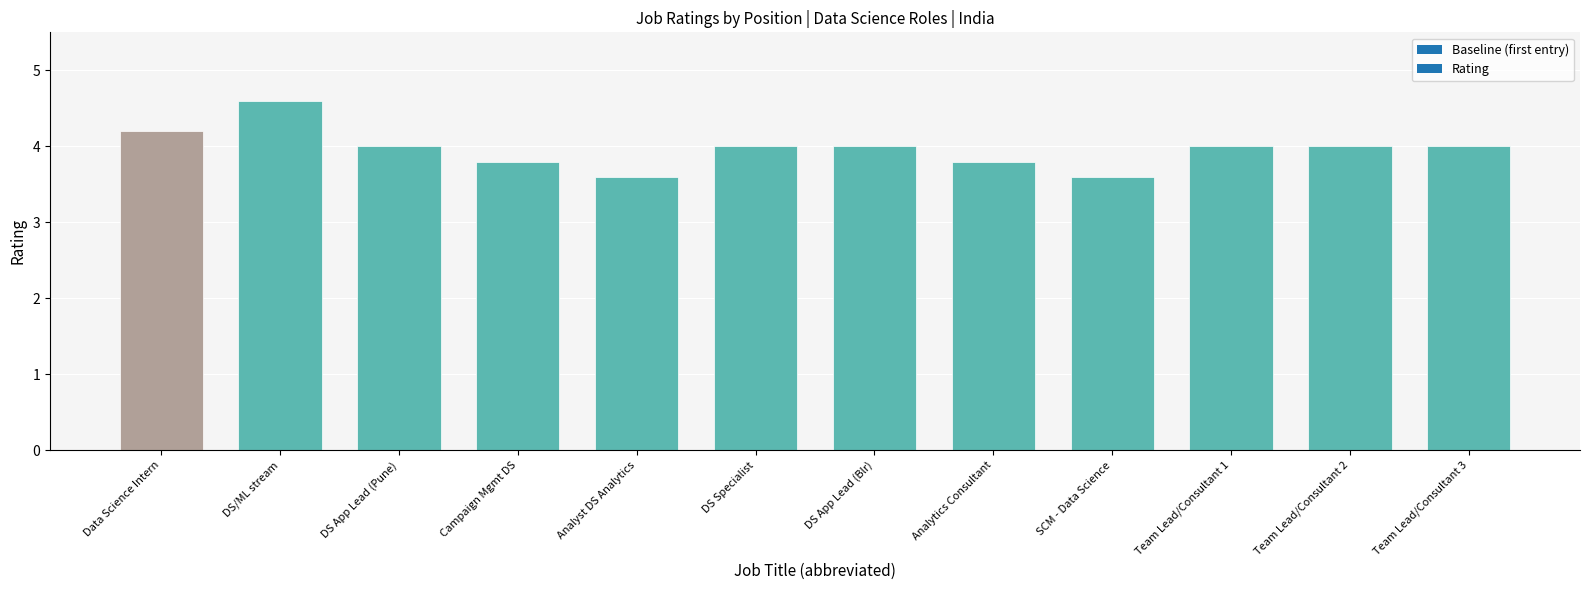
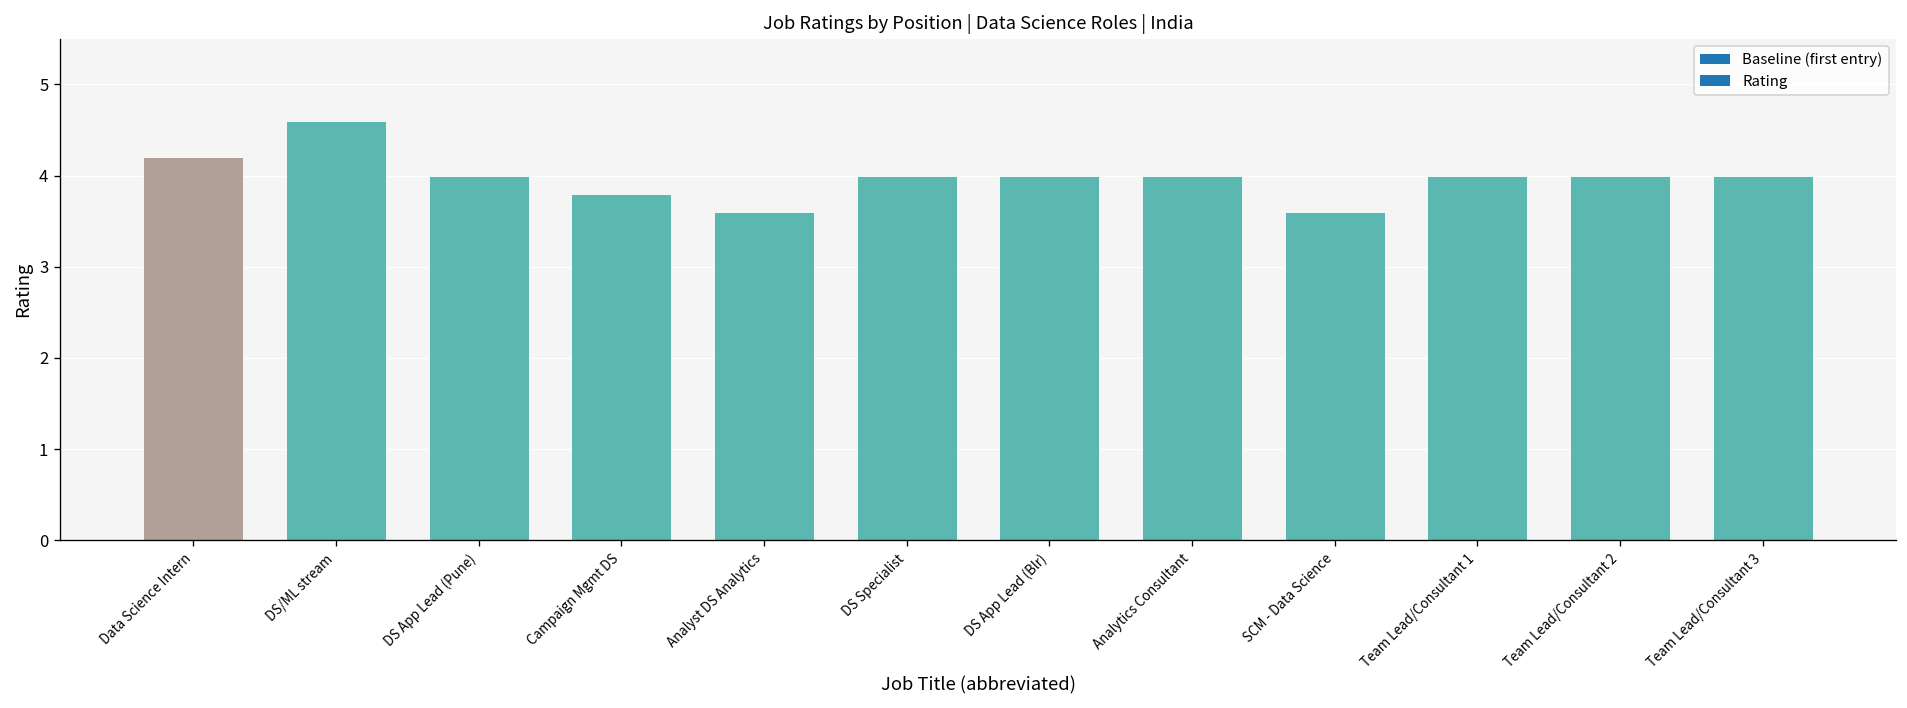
Analytics Consultant: 3.8 -> 4.0
